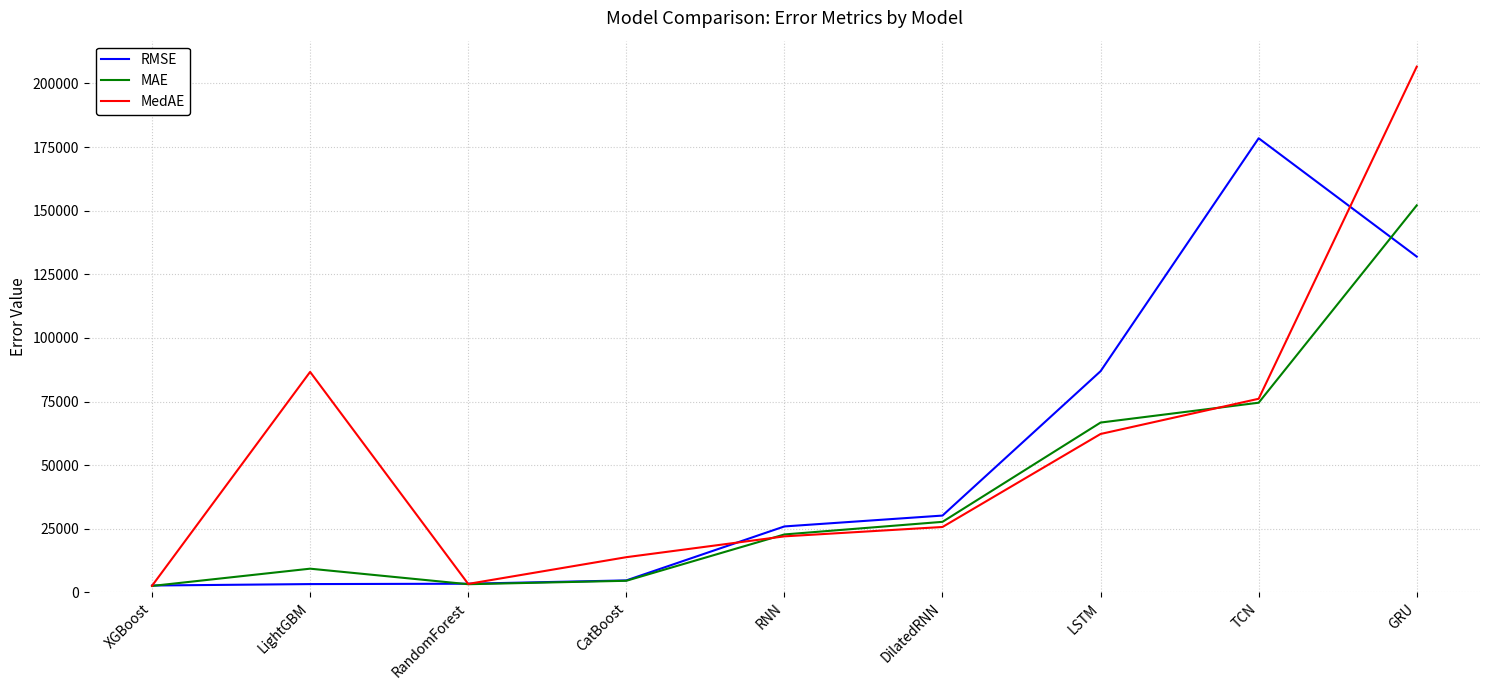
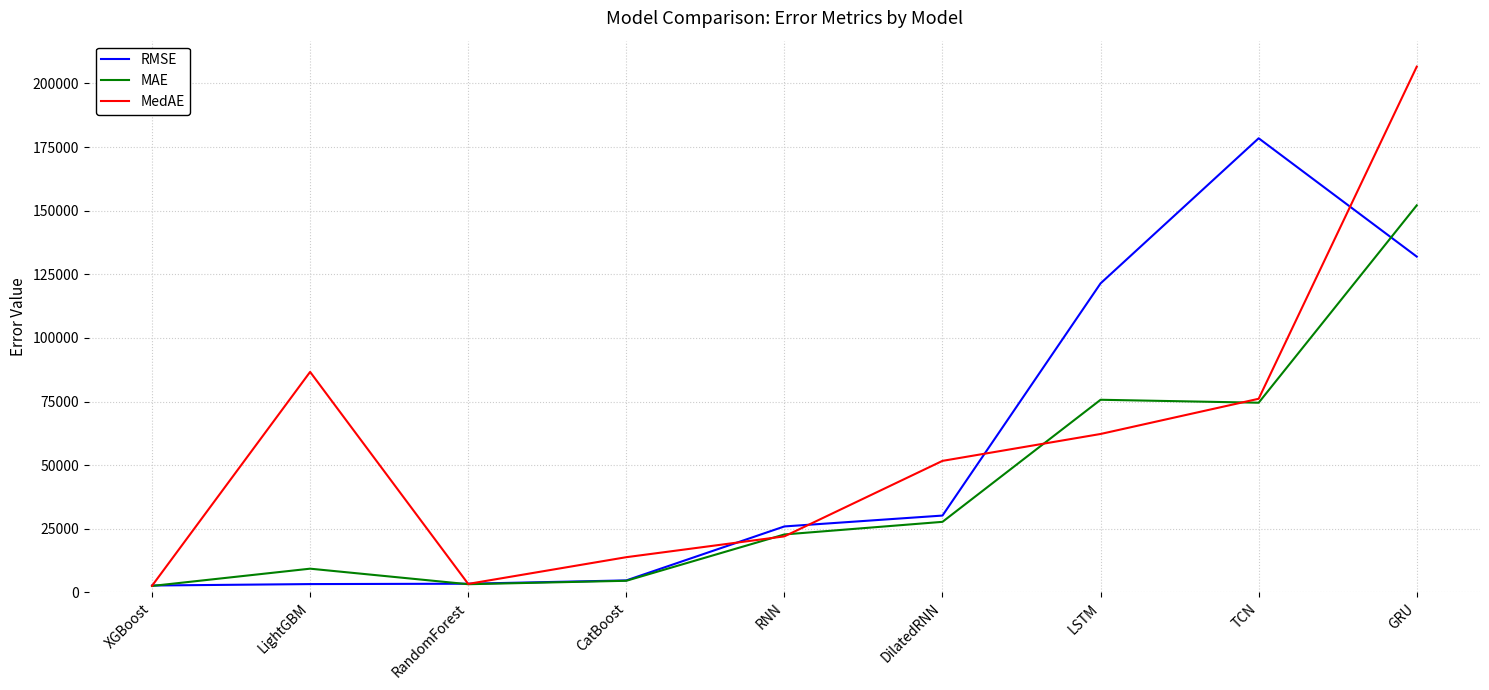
MedAE, DilatedRNN: 26000 -> 52000
RMSE, LSTM: 87000 -> 121000
MAE, LSTM: 67000 -> 76000
